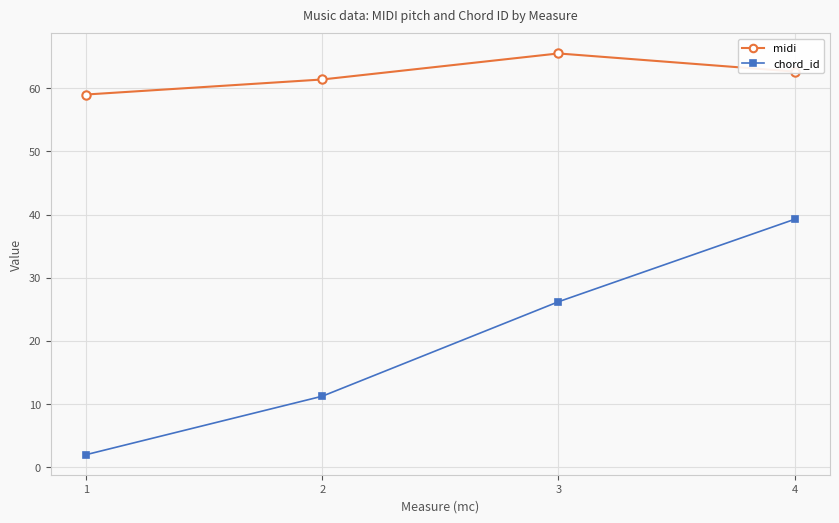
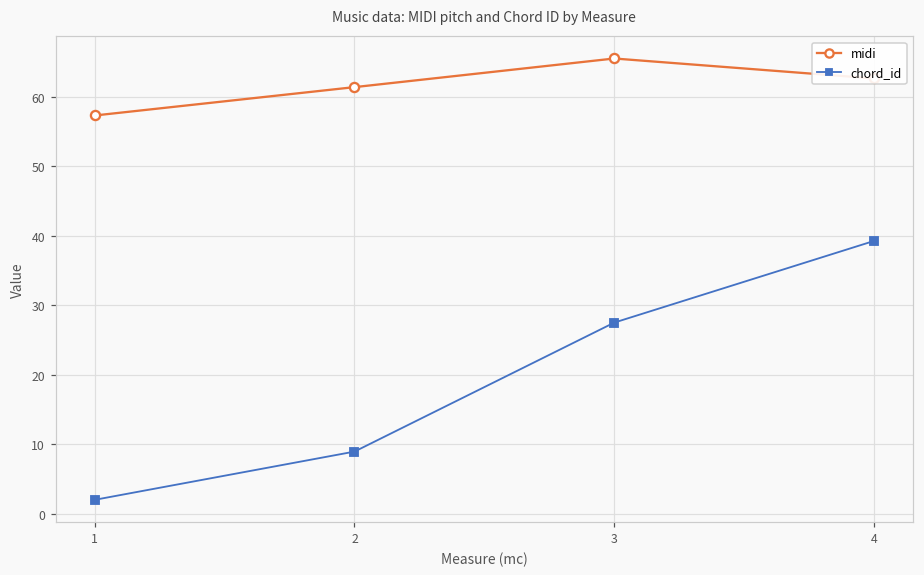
midi, 1: 59 -> 57
chord_id, 2: 11 -> 9
chord_id, 3: 26 -> 28
